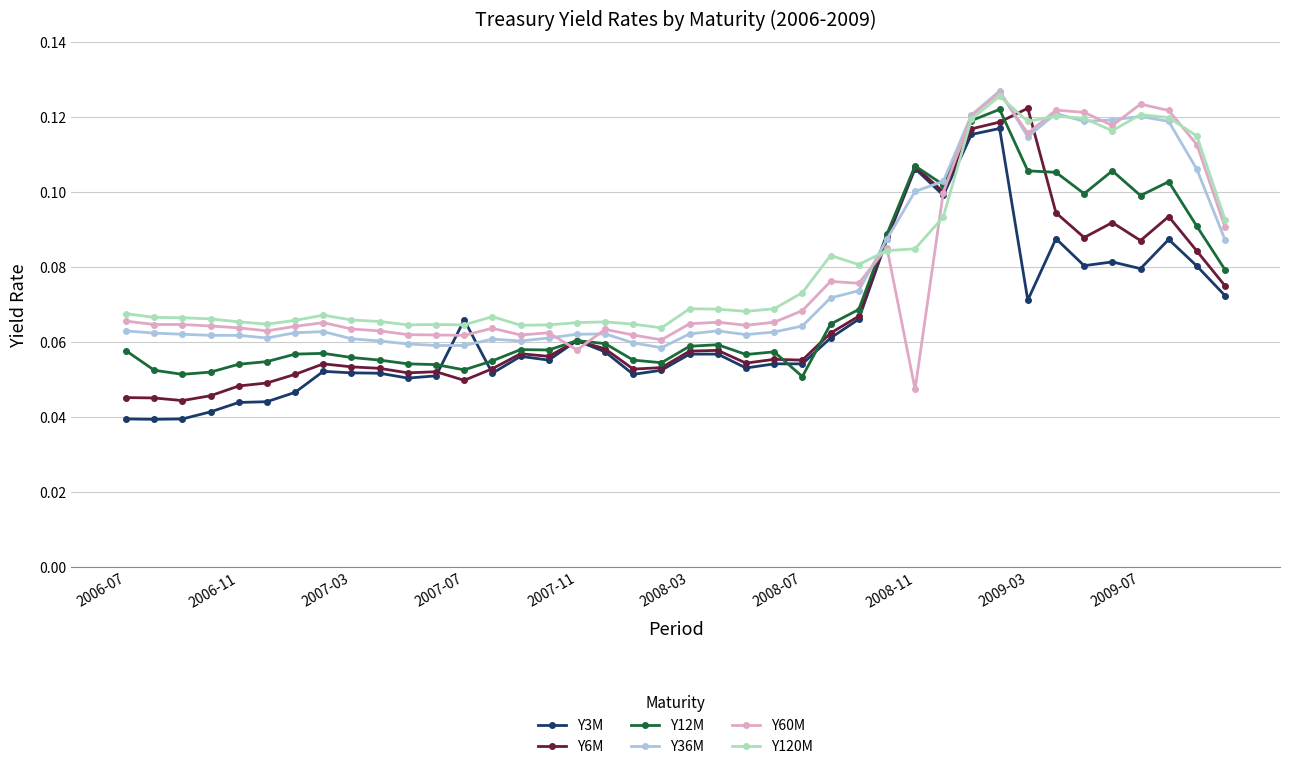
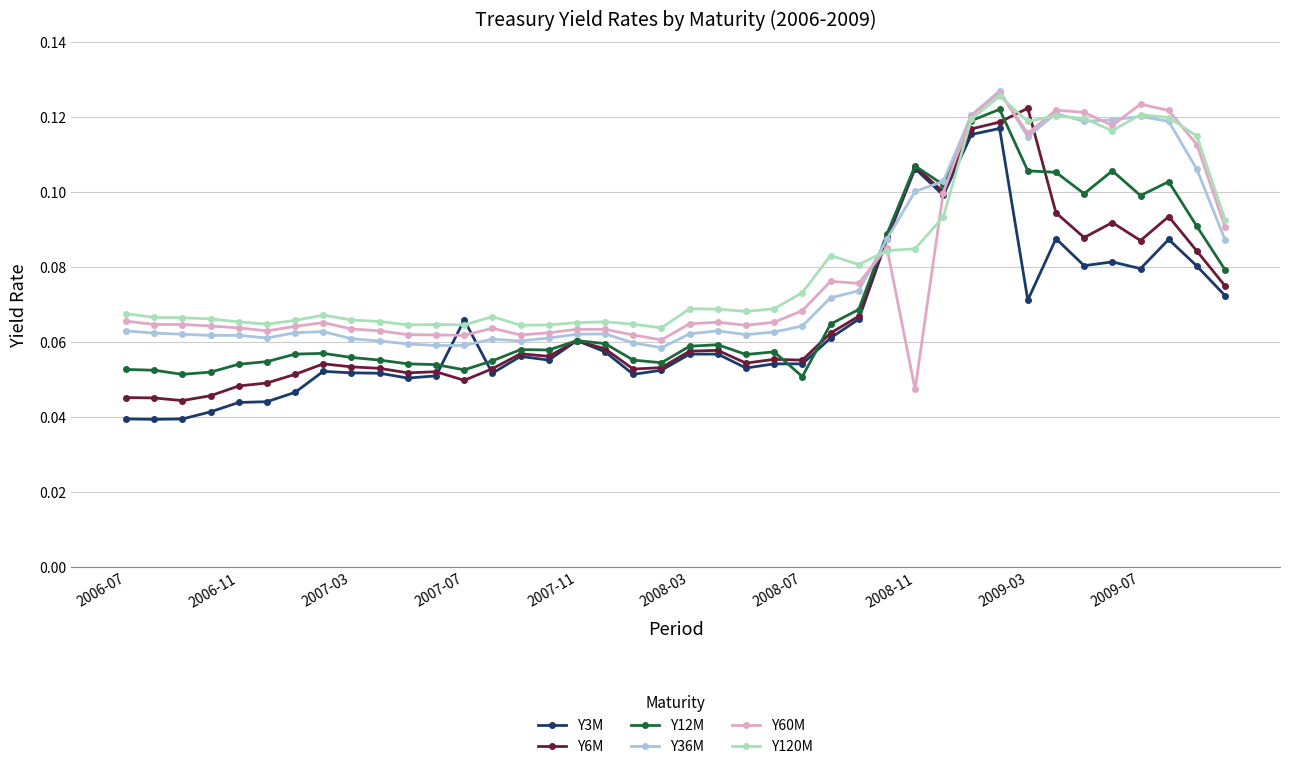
Y12M, 2006-07: 0.058 -> 0.053
Y60M, 2007-11: 0.058 -> 0.063
